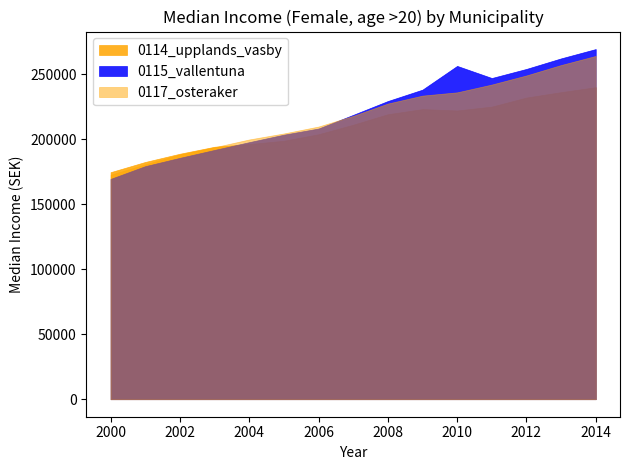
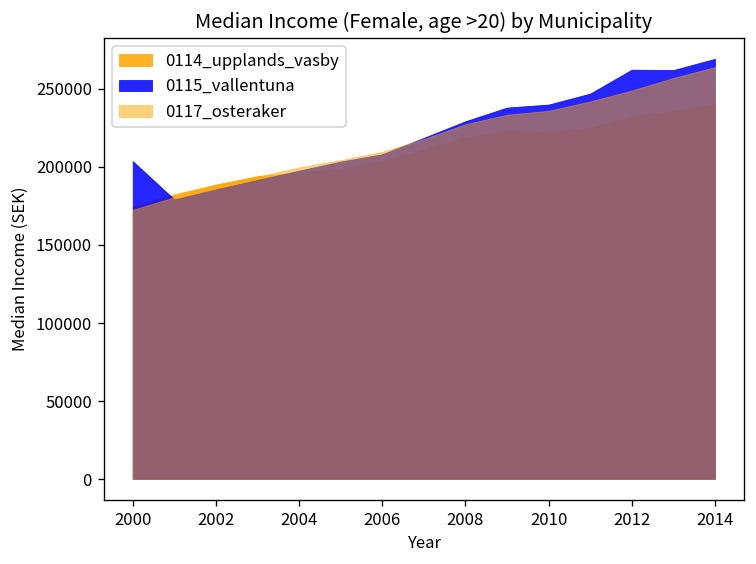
0115_vallentuna, 2000: 169000 -> 204000
0115_vallentuna, 2010: 256000 -> 240000
0115_vallentuna, 2012: 254000 -> 262000
